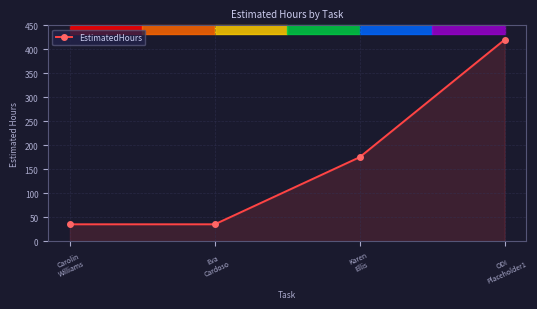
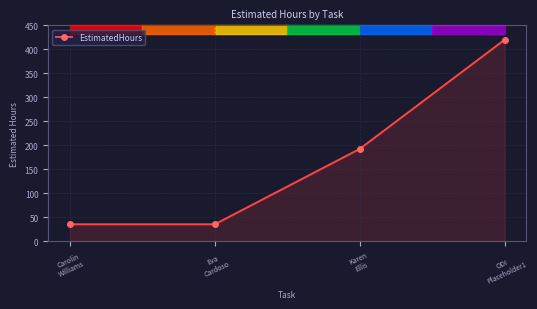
Karen Ellis: 180 -> 190
